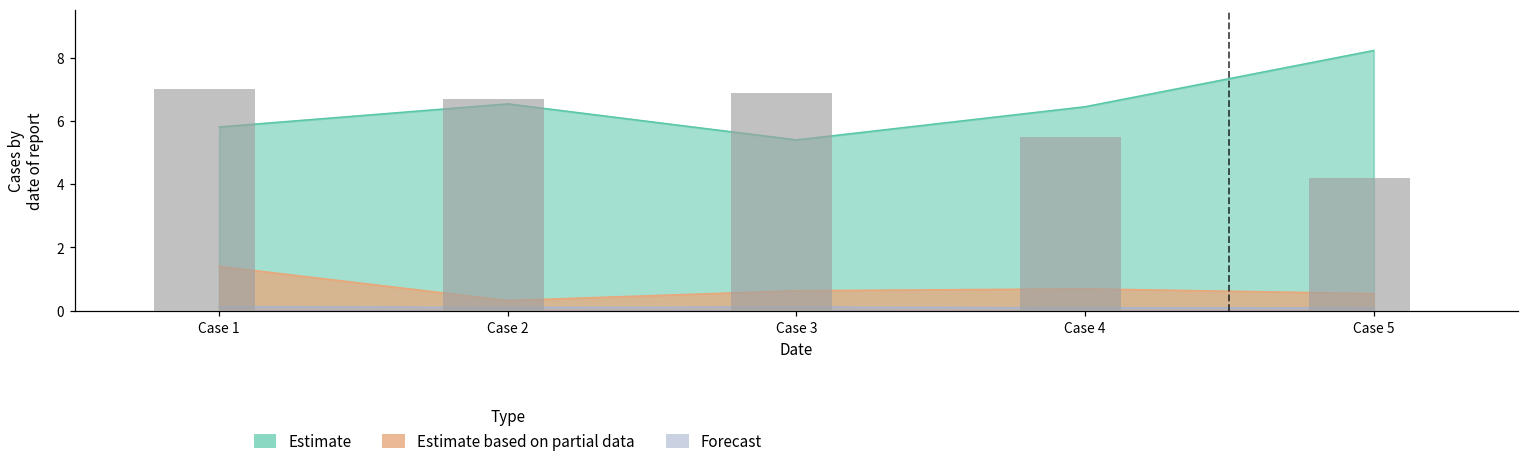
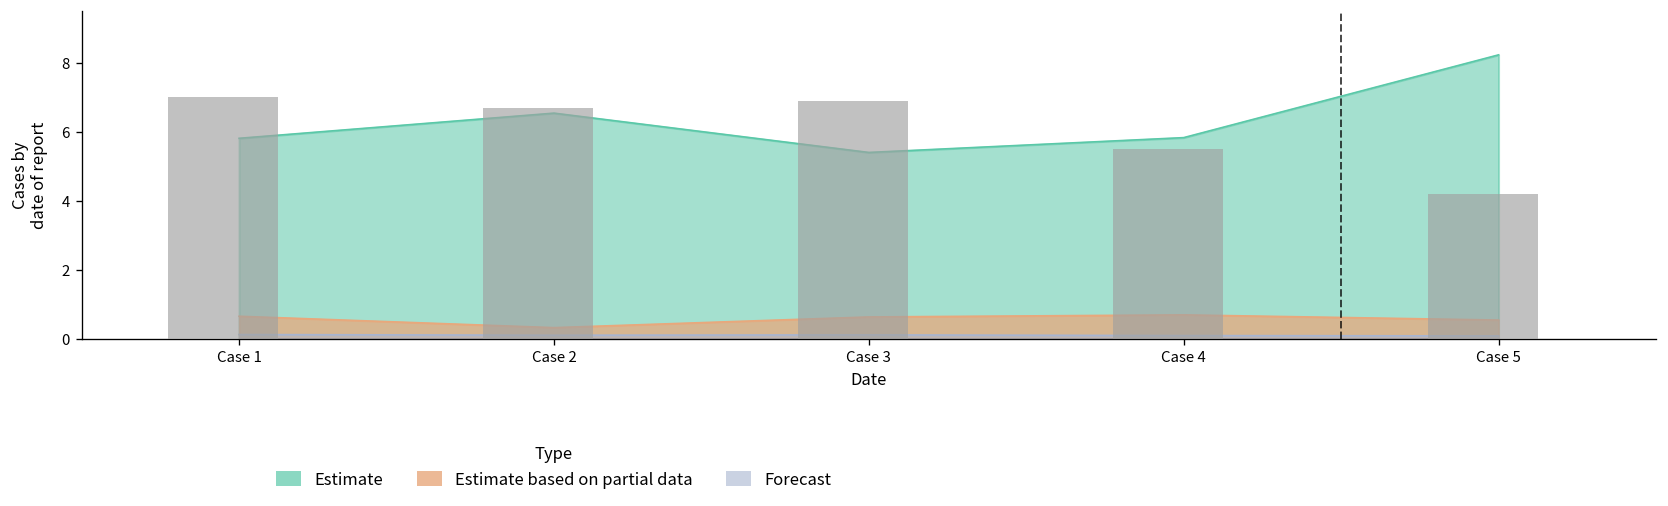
Estimate based on partial data, Case 1: 1.4 -> 0.7
Estimate, Case 4: 6.5 -> 5.8
